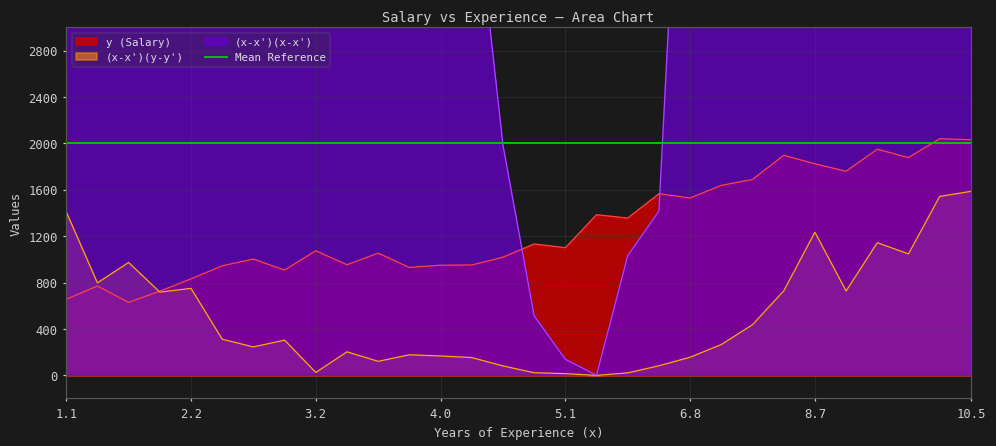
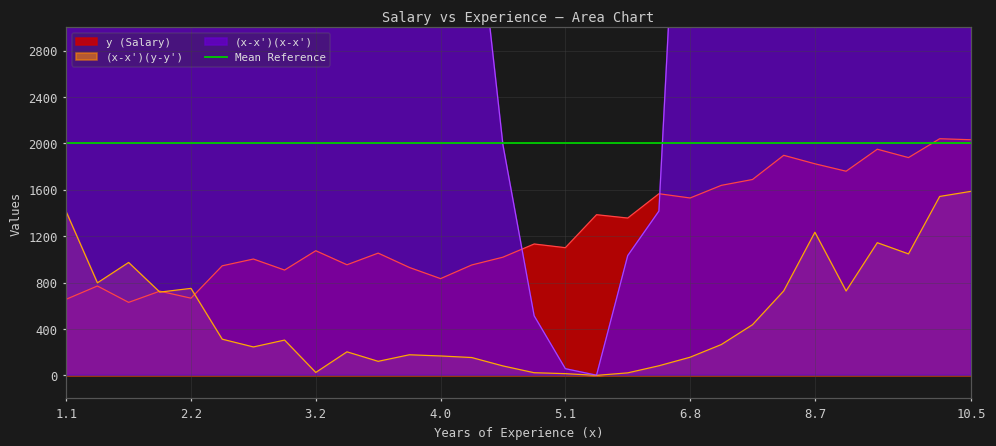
y (Salary), 2.2: 830 -> 660
y (Salary), 4.0: 950 -> 830
(x-x')(x-x'), 5.1: 140 -> 60
